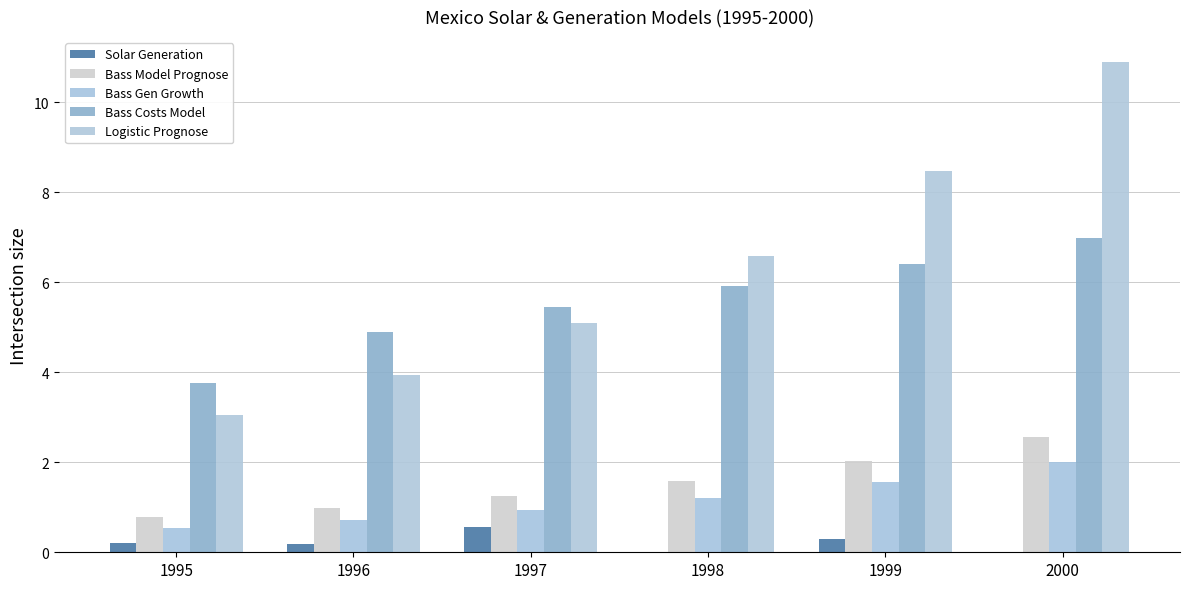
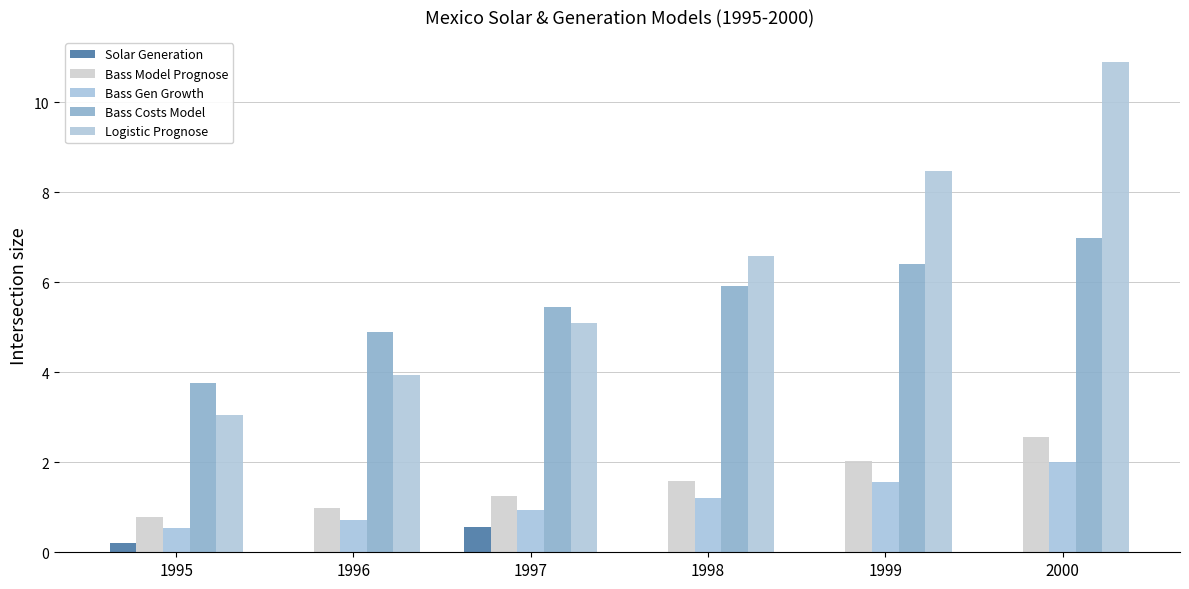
Solar Generation, 1996: 0.2 -> 0.0
Solar Generation, 1999: 0.3 -> 0.0
